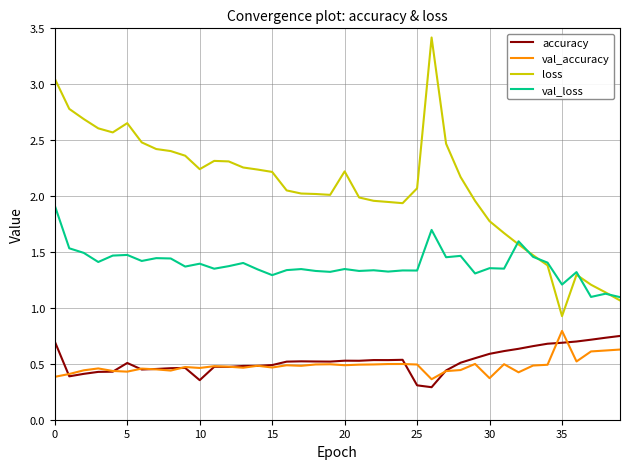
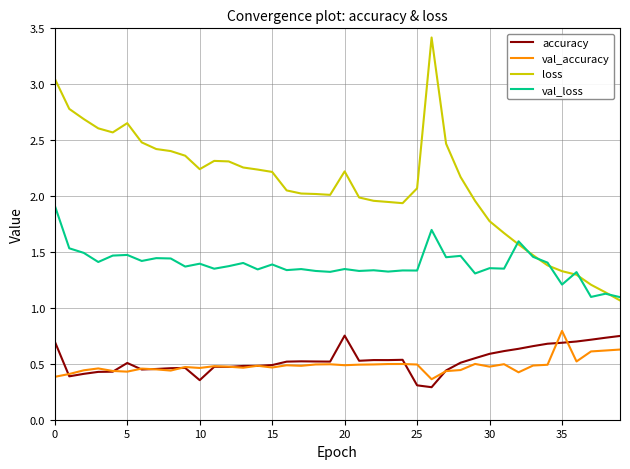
val_loss, 15: 1.29 -> 1.39
accuracy, 20: 0.53 -> 0.75
val_accuracy, 30: 0.37 -> 0.47
loss, 35: 0.93 -> 1.33
